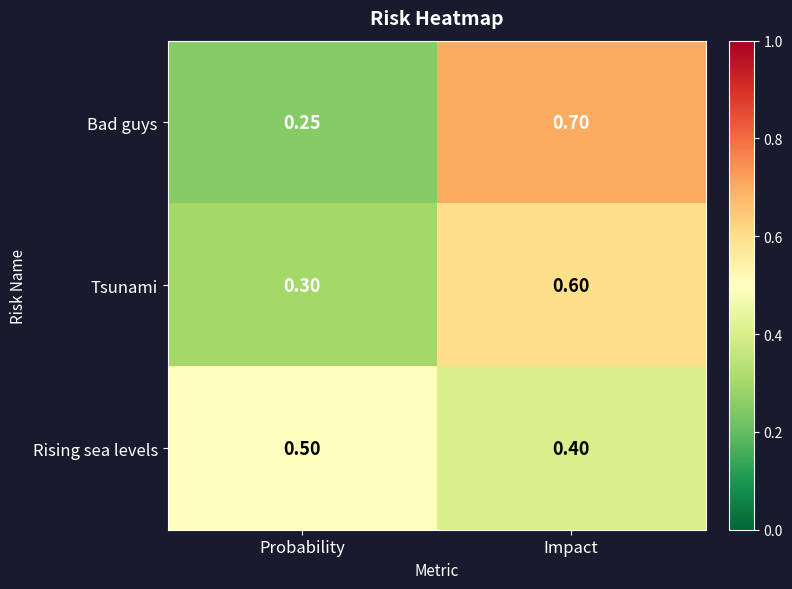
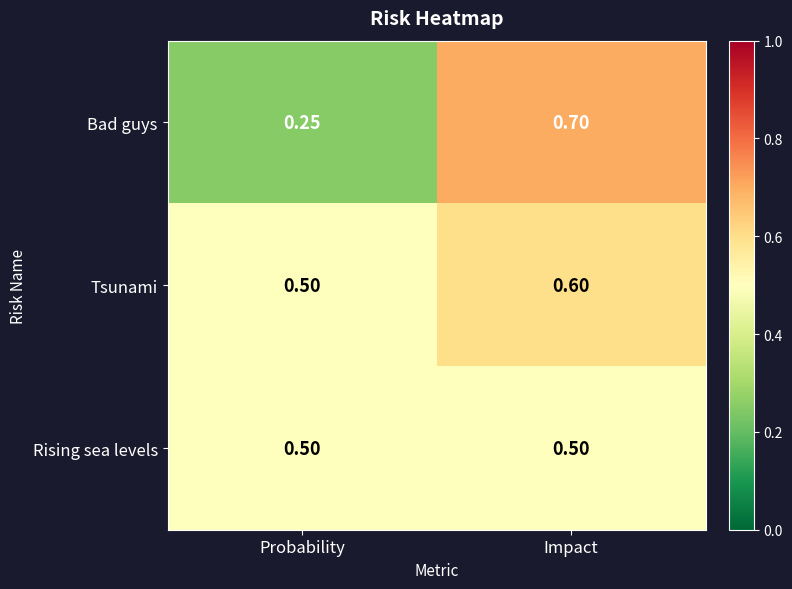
Tsunami, Probability: 0.30 -> 0.50
Rising sea levels, Impact: 0.40 -> 0.50
